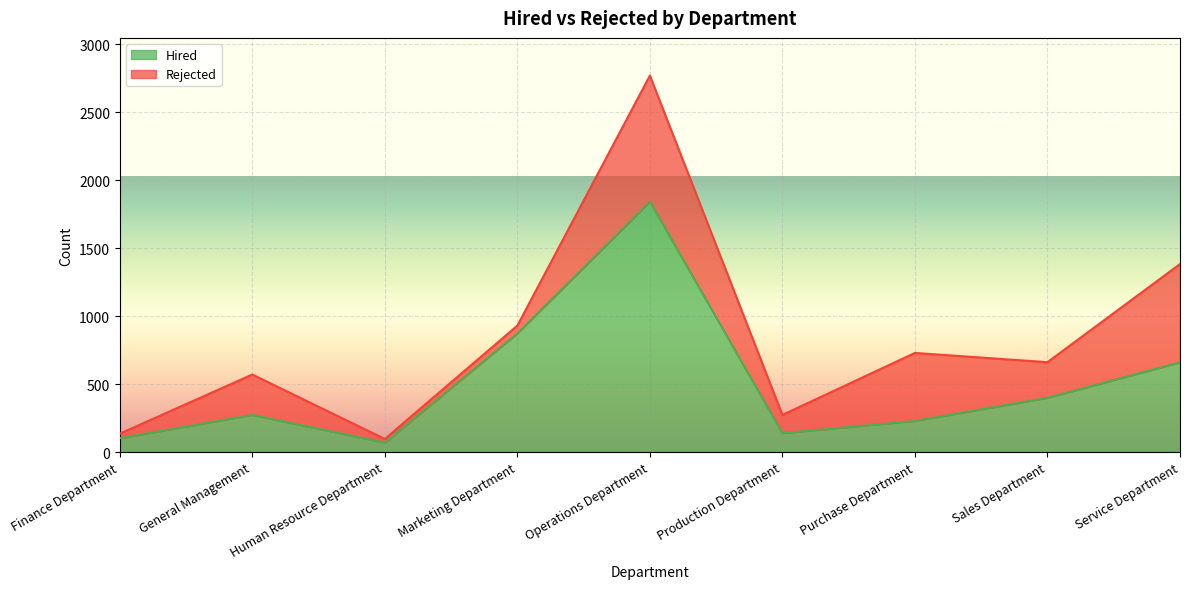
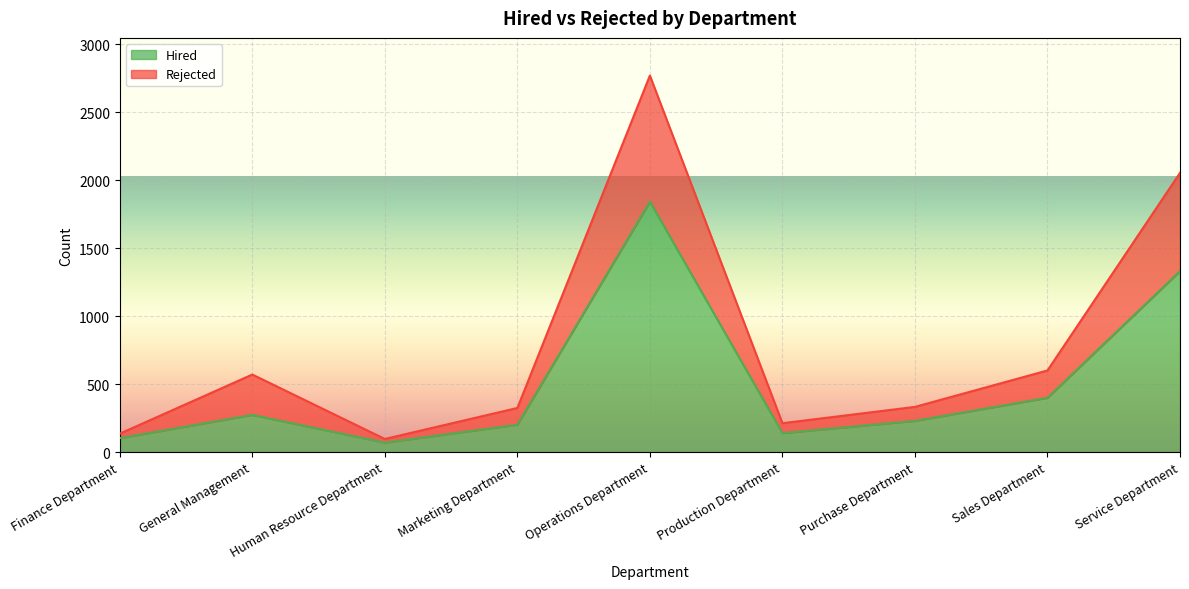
Hired, Marketing Department: 870 -> 200
Rejected, Marketing Department: 60 -> 120
Rejected, Production Department: 130 -> 70
Rejected, Purchase Department: 500 -> 100
Rejected, Sales Department: 260 -> 200
Hired, Service Department: 660 -> 1330
